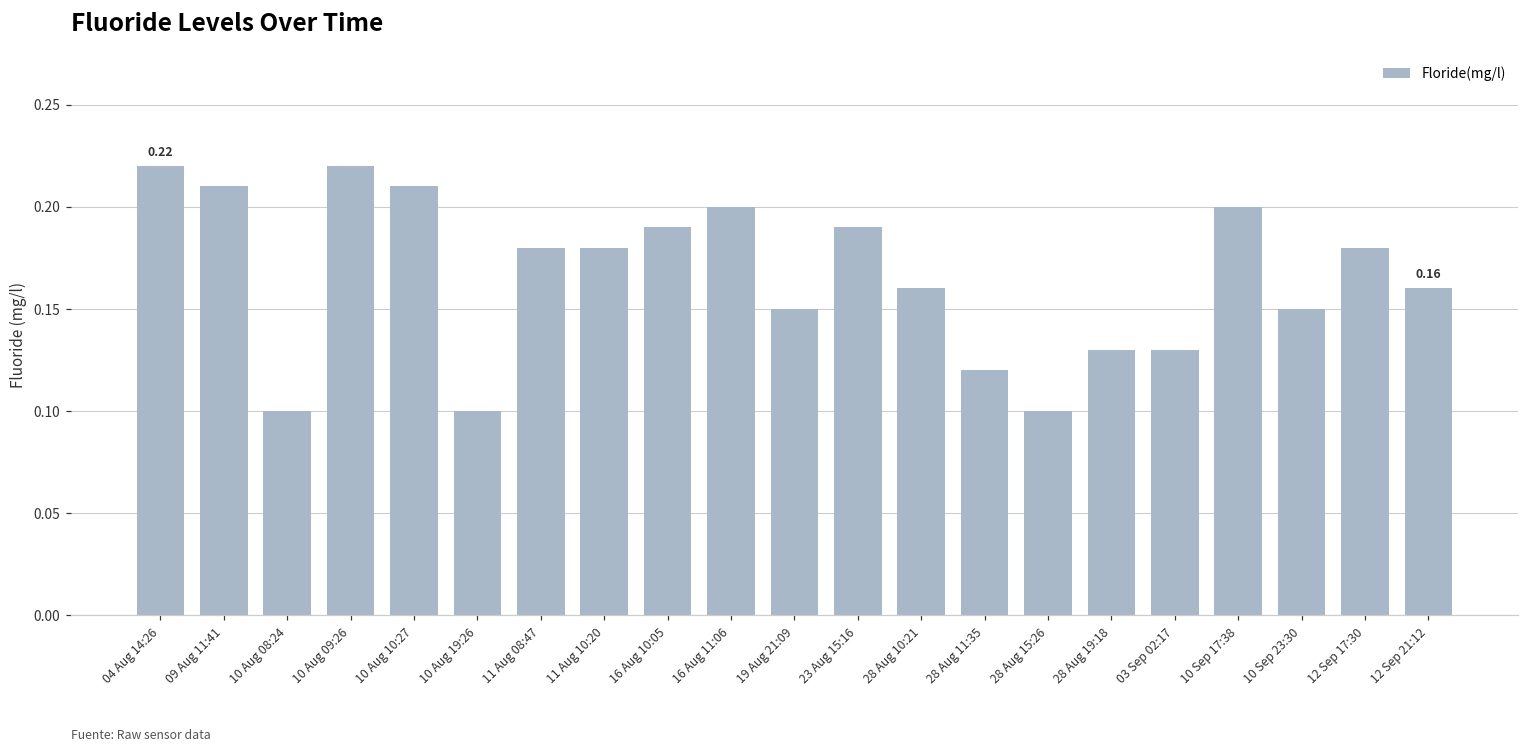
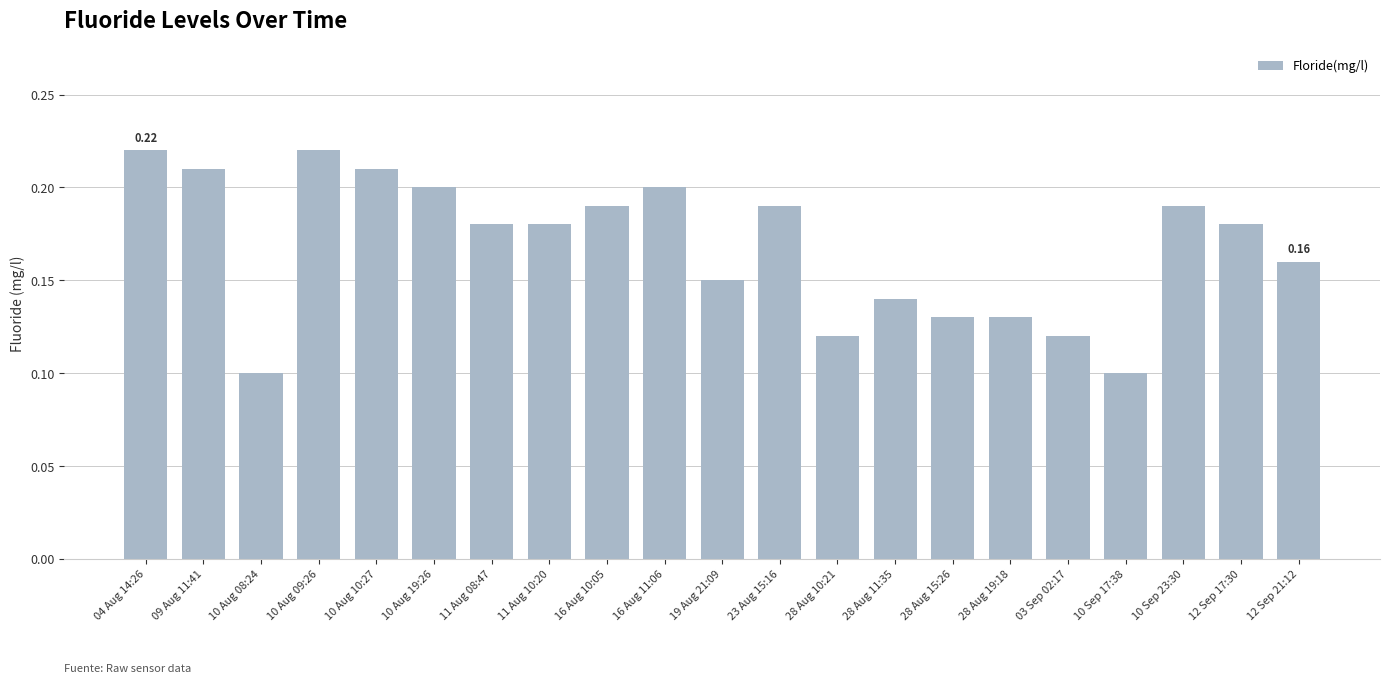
10 Aug 19:26: 0.1 -> 0.2
28 Aug 10:21: 0.16 -> 0.12
28 Aug 11:35: 0.12 -> 0.14
28 Aug 15:26: 0.10 -> 0.13
03 Sep 02:17: 0.13 -> 0.12
10 Sep 17:38: 0.2 -> 0.1
10 Sep 23:30: 0.15 -> 0.19
